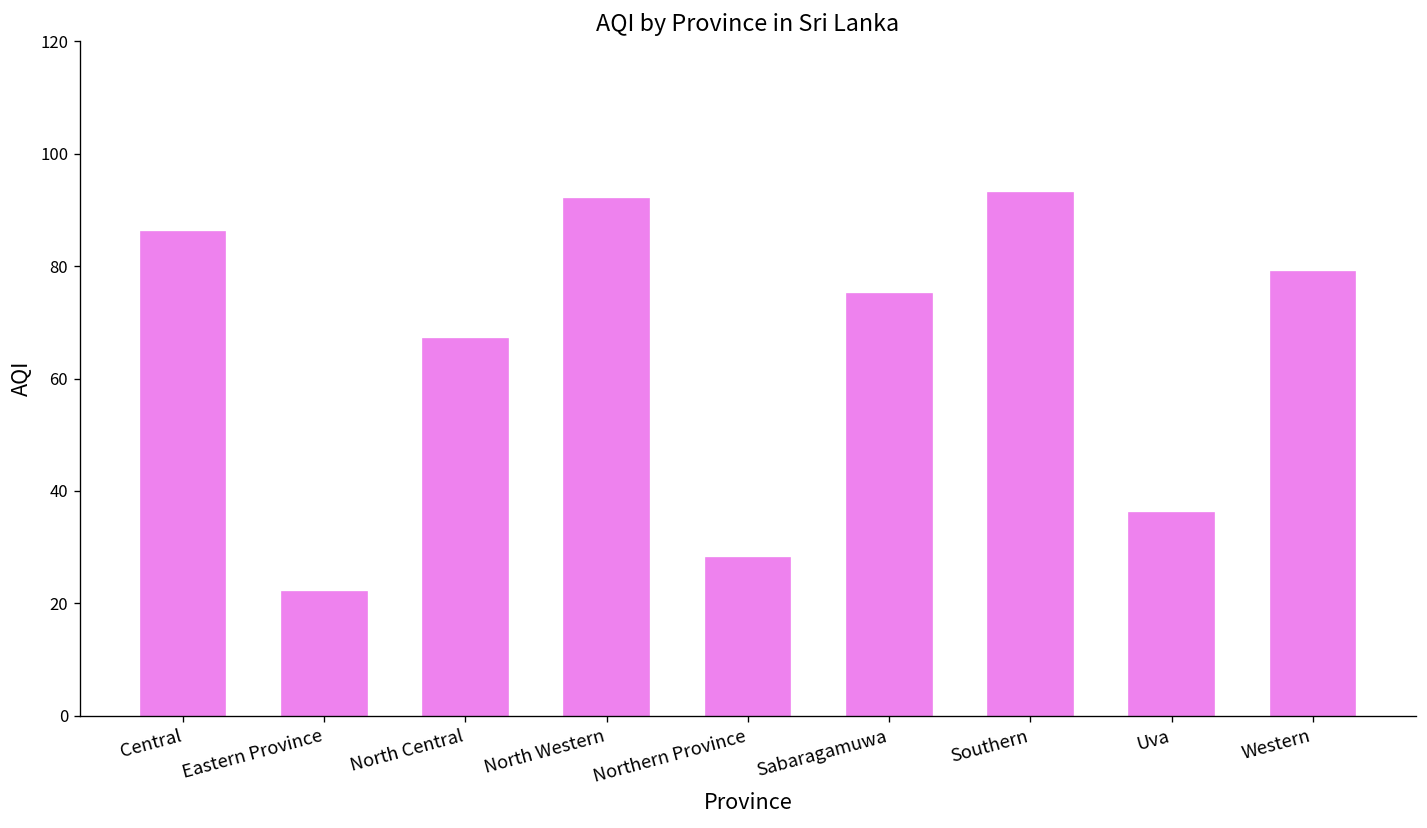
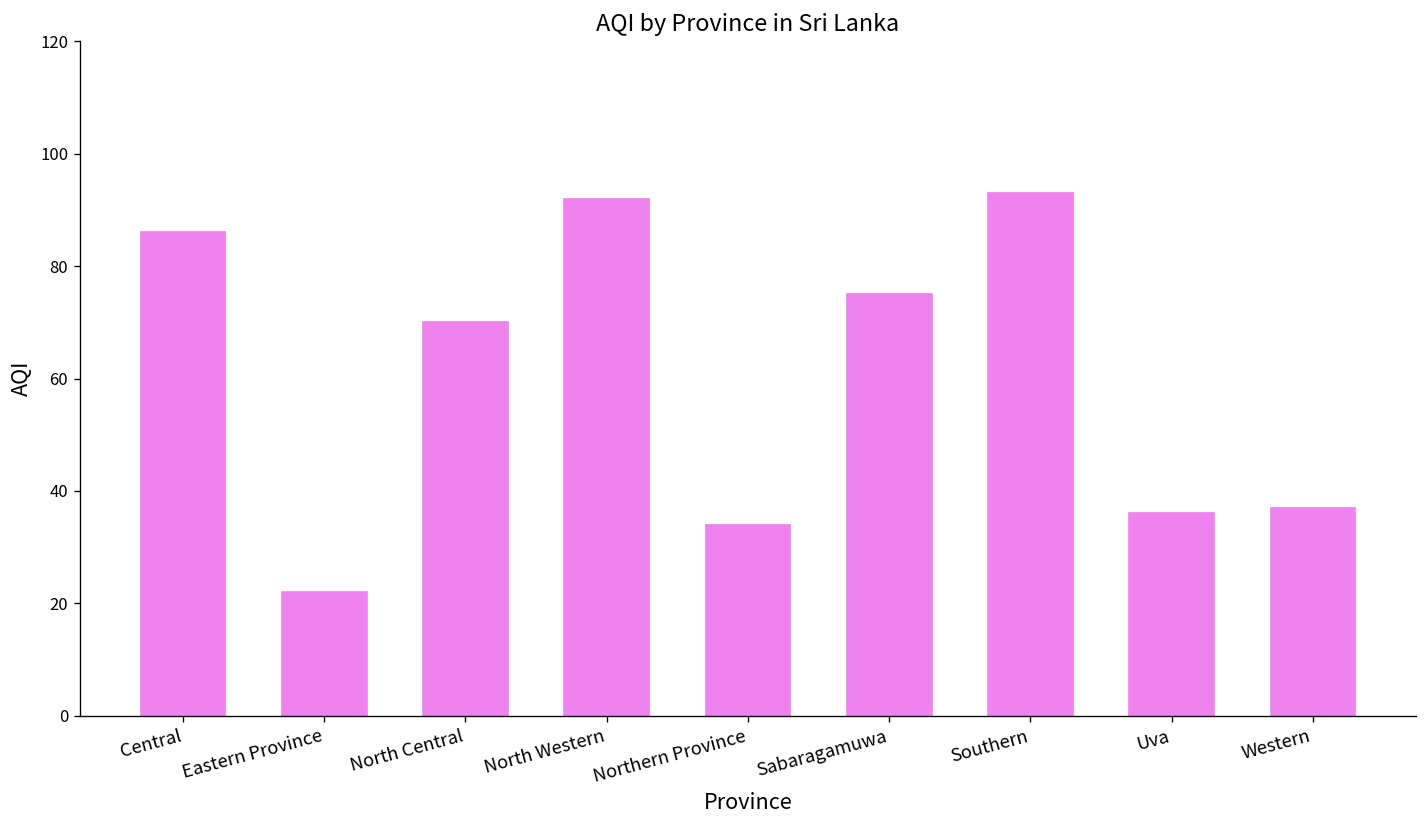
North Central: 67 -> 70
Northern Province: 28 -> 34
Western: 79 -> 37
